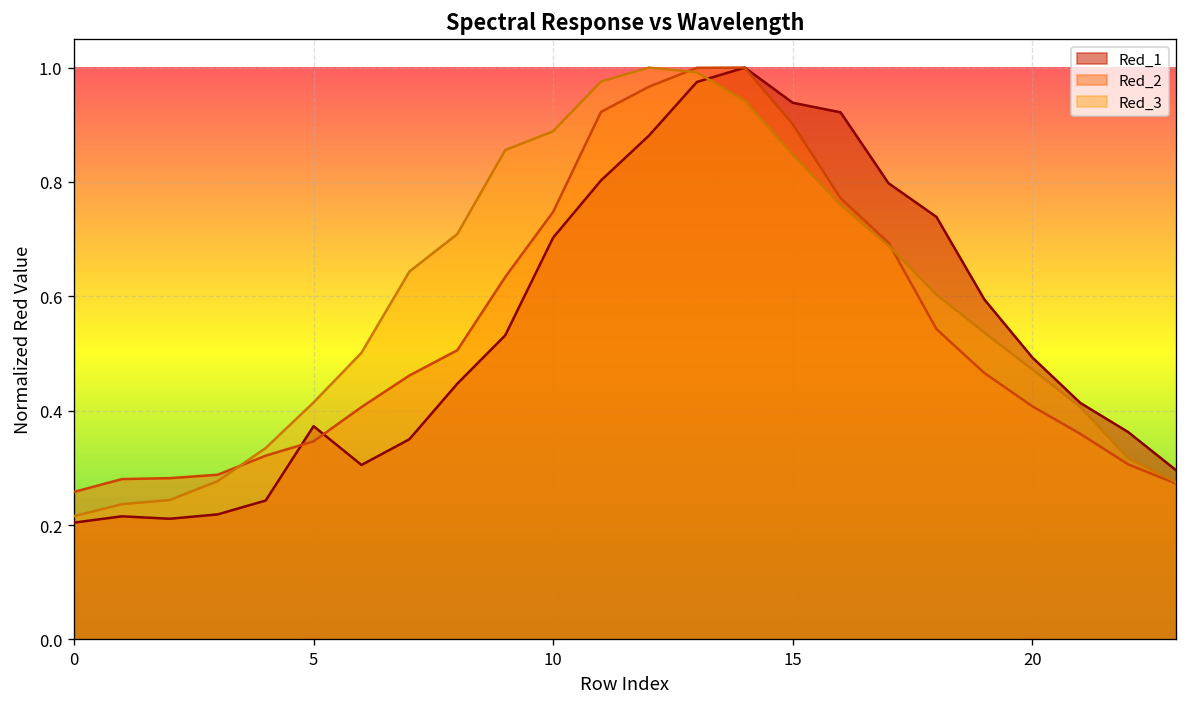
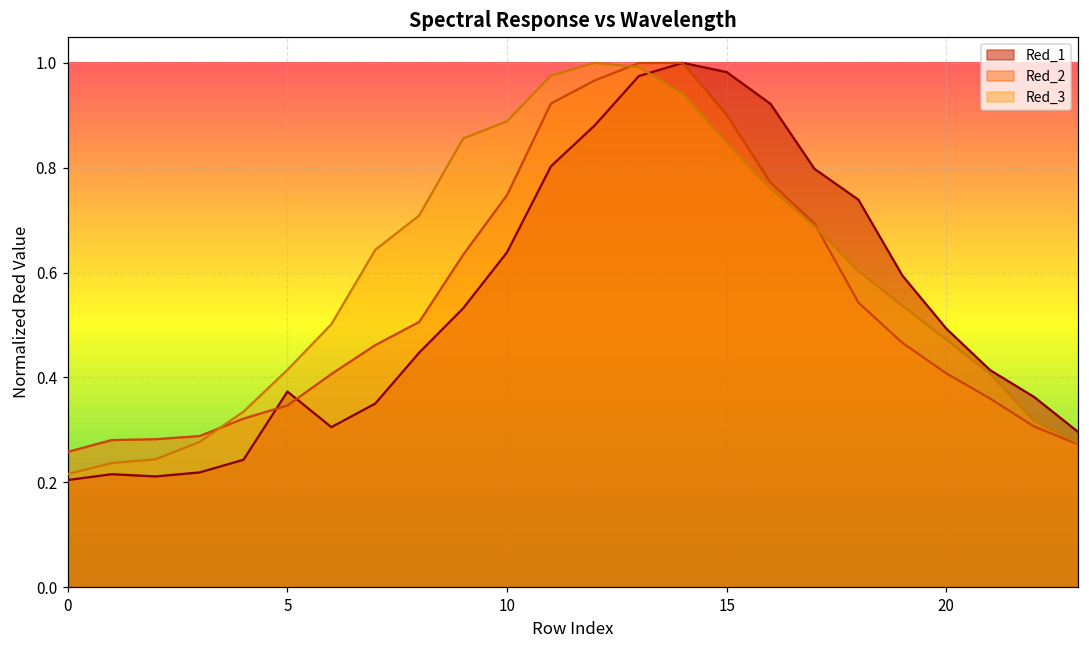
Red_1, 10: 0.70 -> 0.64
Red_1, 15: 0.94 -> 0.98
